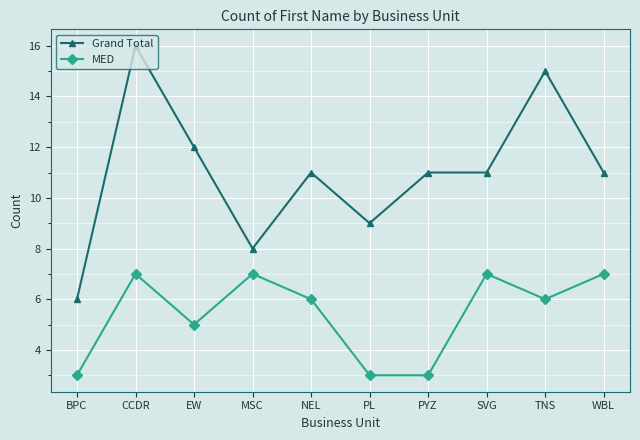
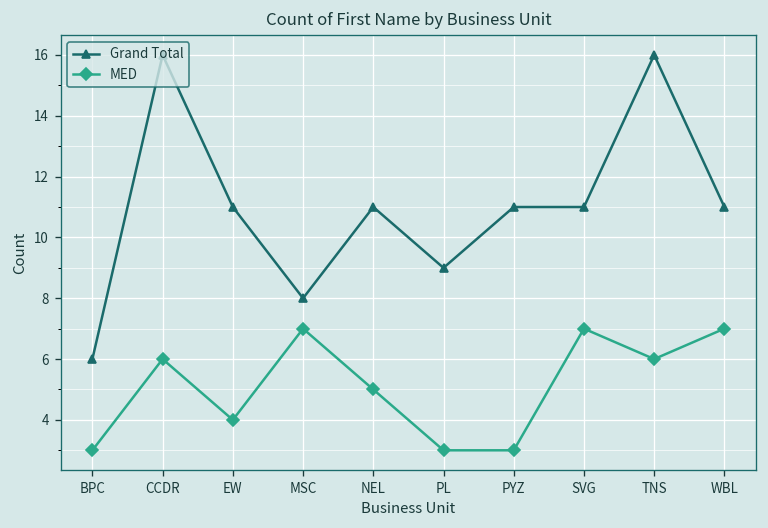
MED, CCDR: 7 -> 6
Grand Total, EW: 12 -> 11
MED, EW: 5 -> 4
MED, NEL: 6 -> 5
Grand Total, TNS: 15 -> 16
